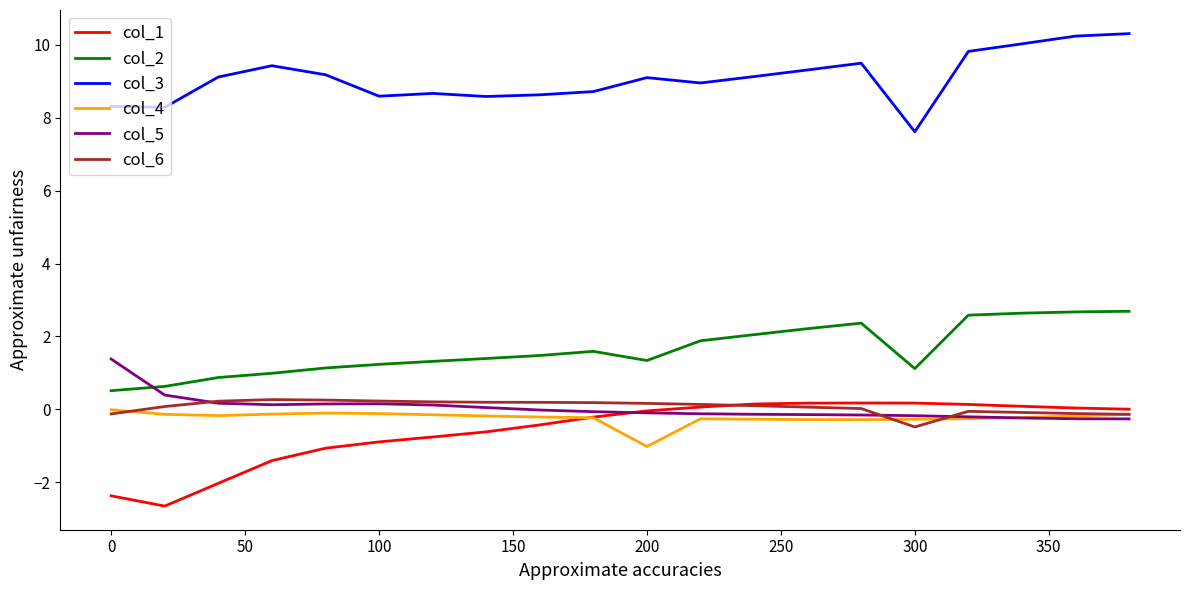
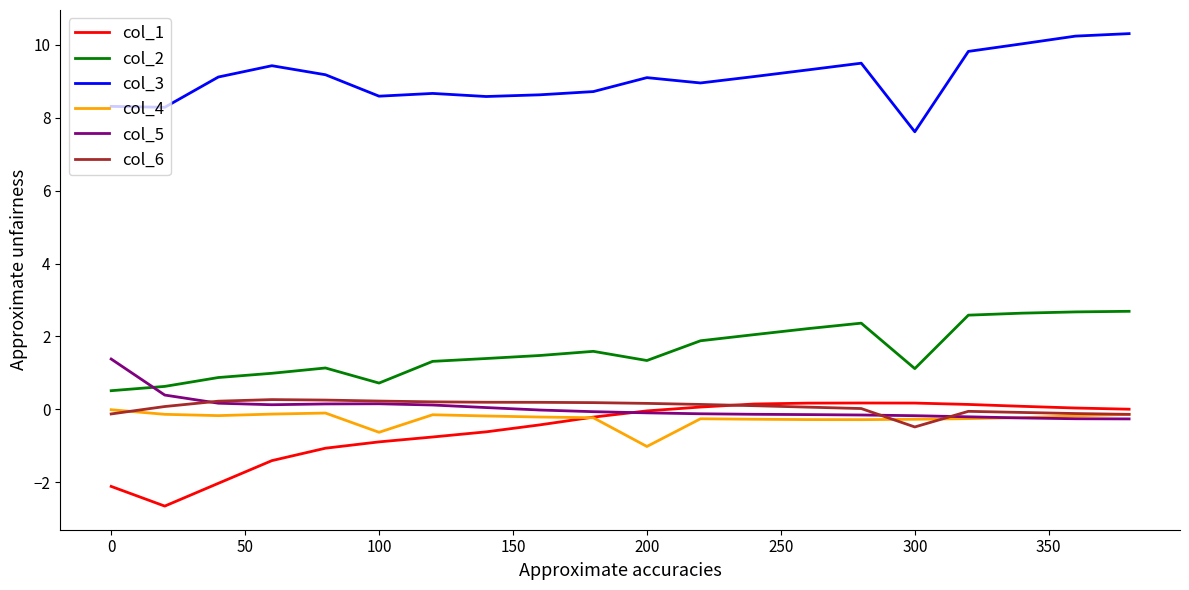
col_1, 0: -2.4 -> -2.1
col_2, 100: 1.2 -> 0.7
col_4, 100: -0.1 -> -0.6
